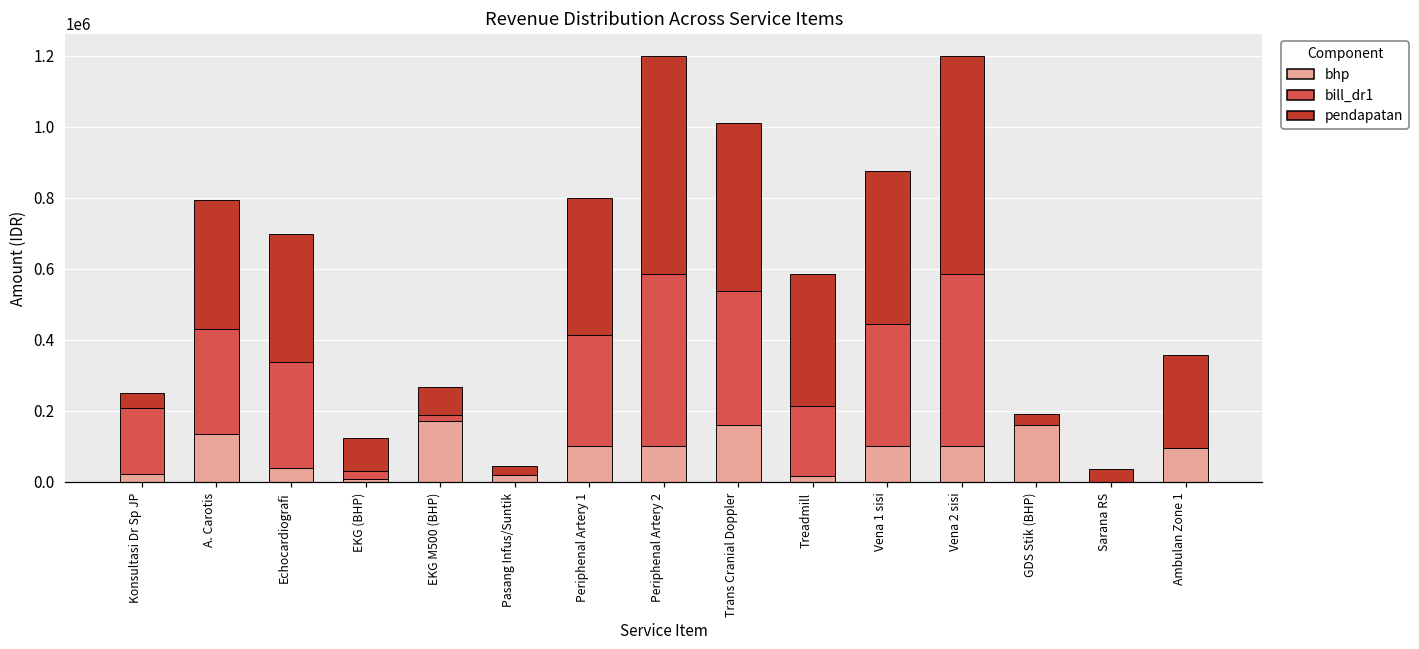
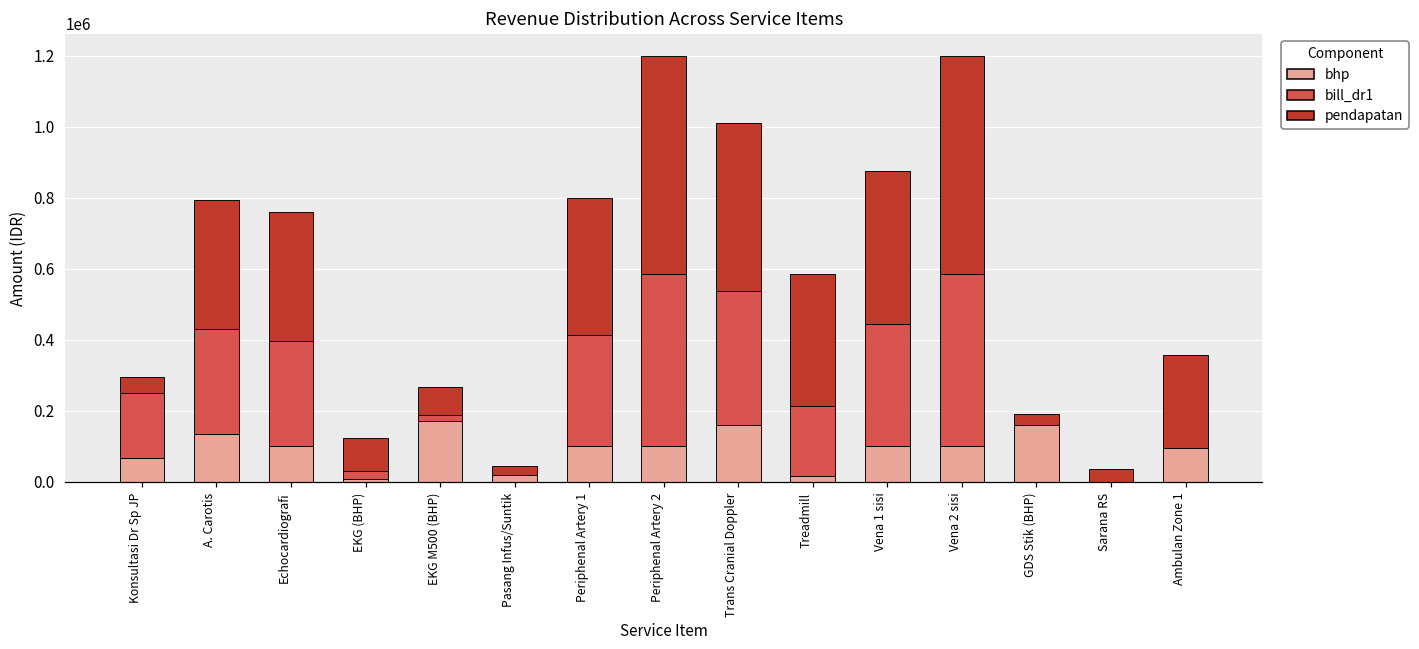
bhp, Konsultasi Dr Sp JP: 20000 -> 70000
bhp, Echocardiografi: 40000 -> 100000
